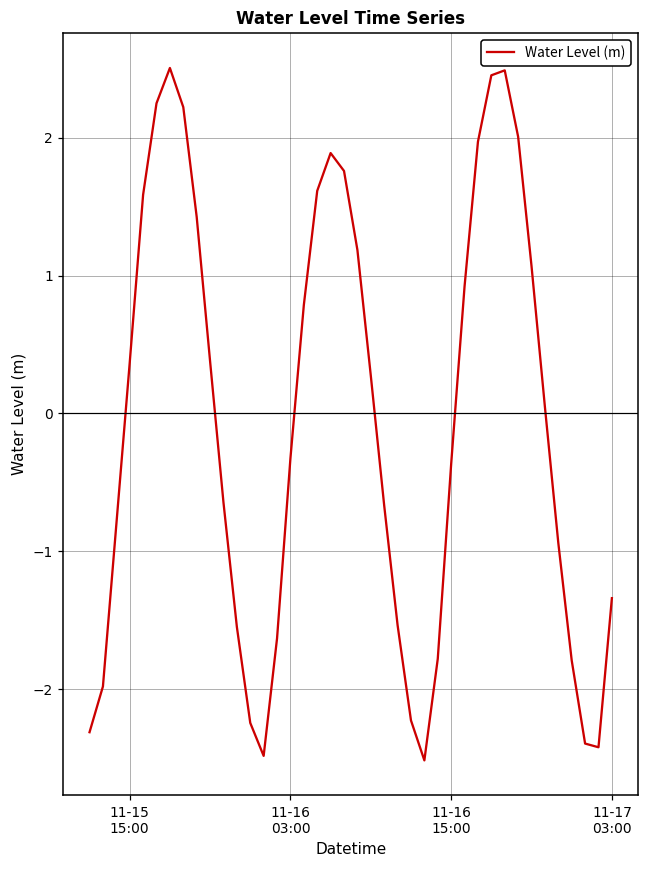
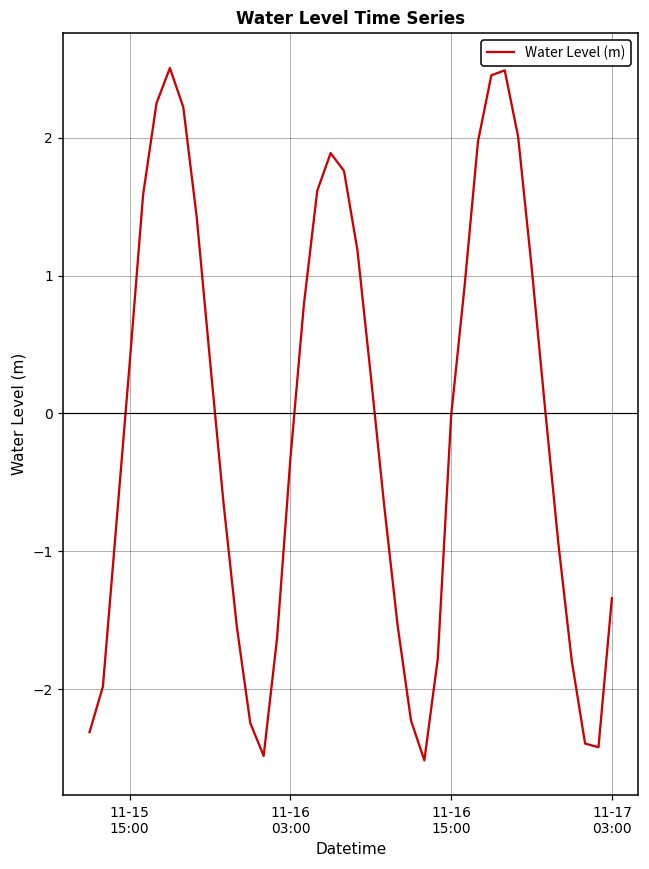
11-16 15:00: -0.37 -> -0.02
